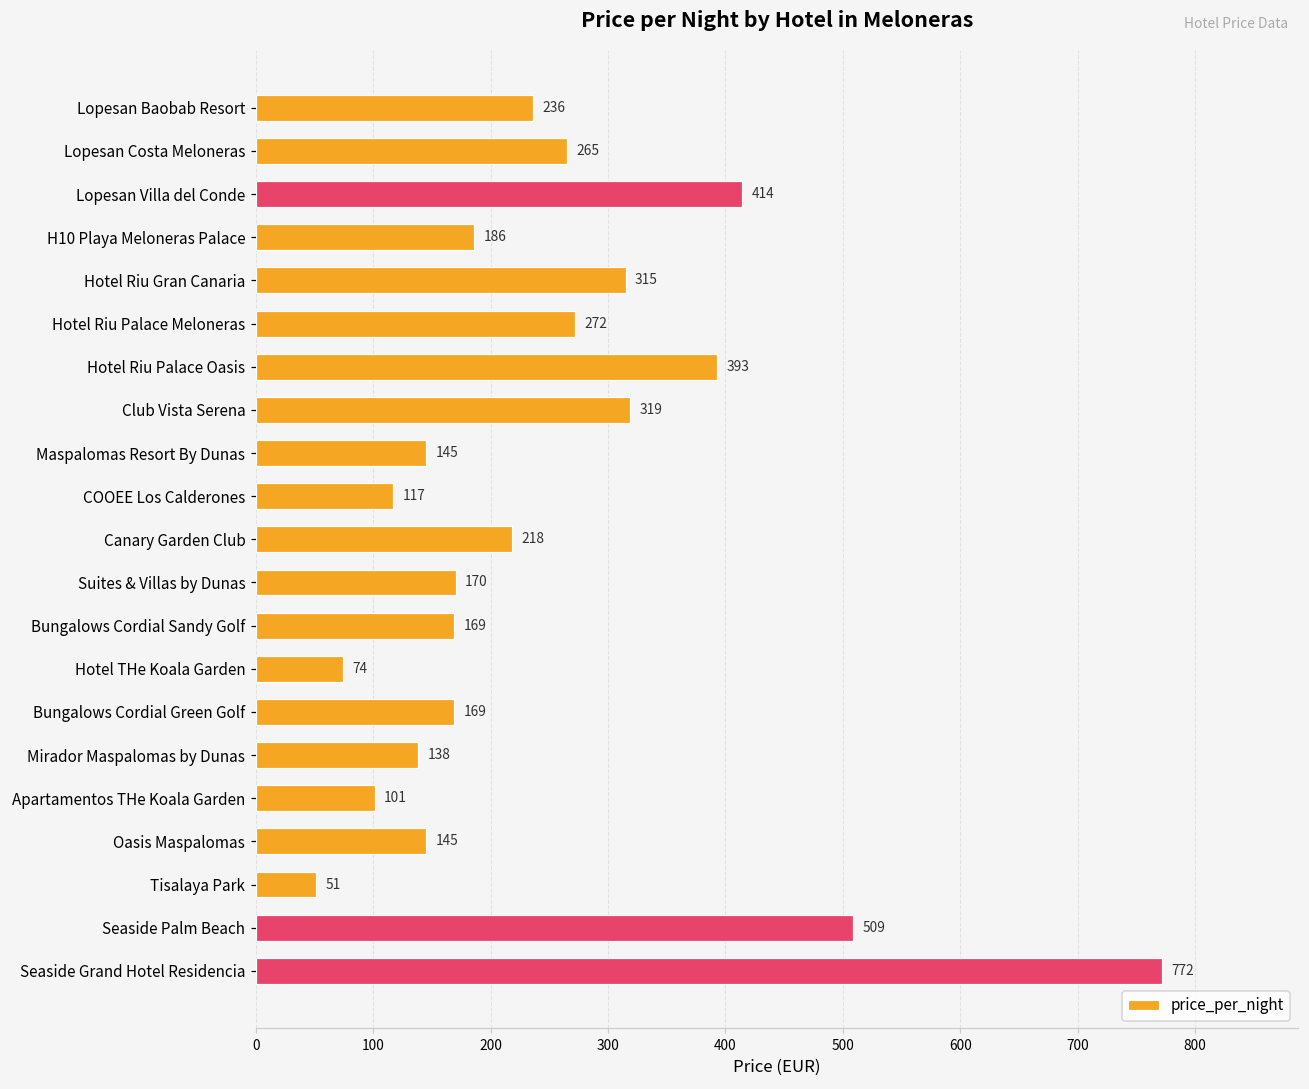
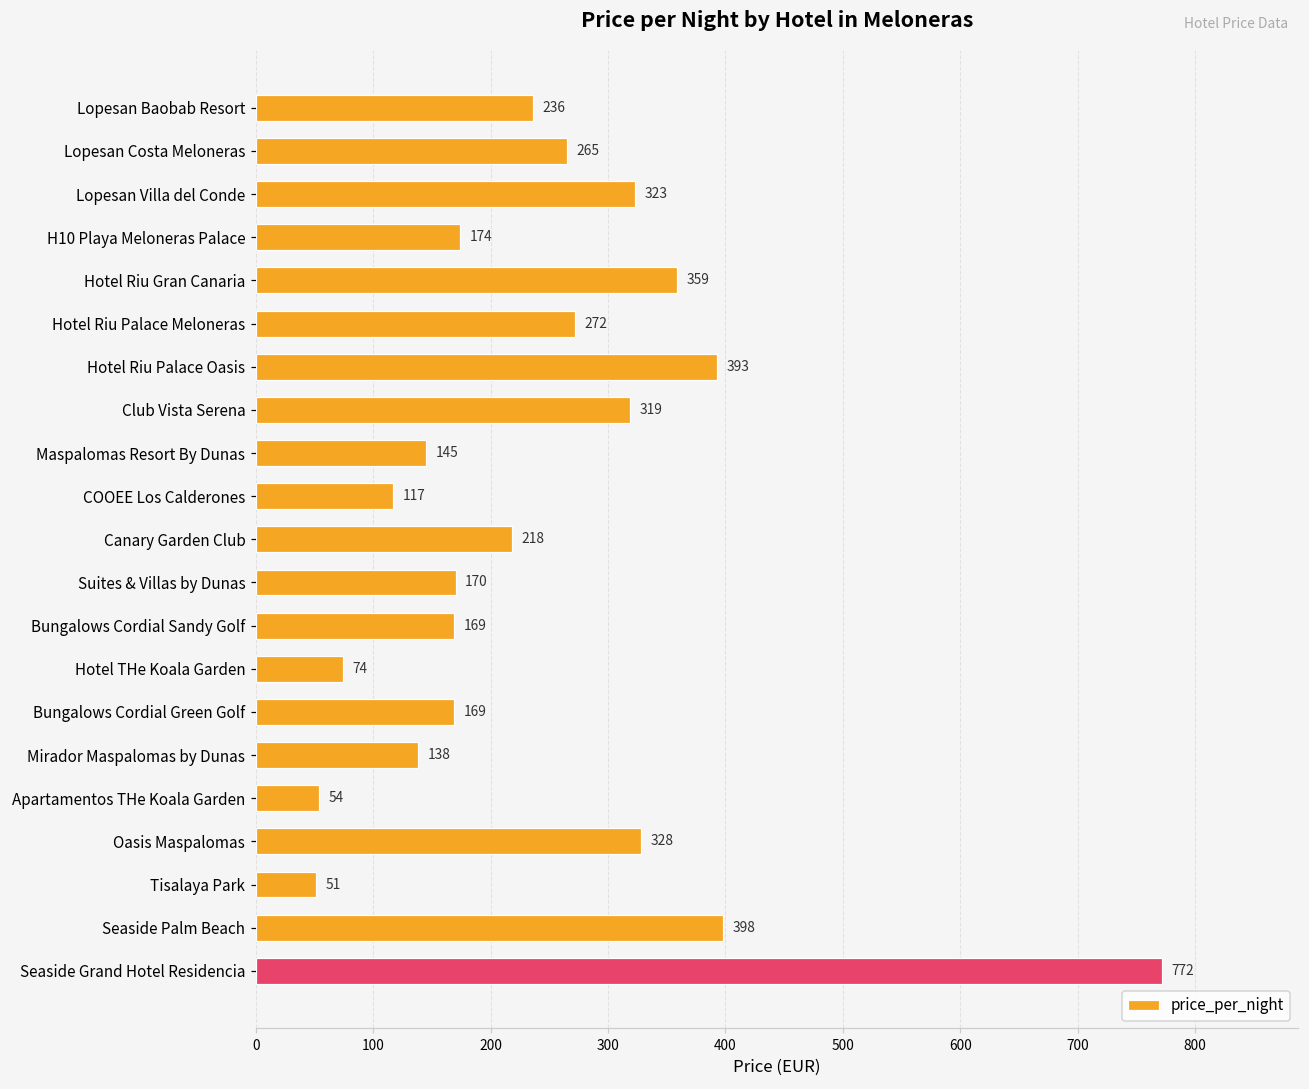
Lopesan Villa del Conde: 414 -> 323
H10 Playa Meloneras Palace: 186 -> 174
Hotel Riu Gran Canaria: 315 -> 359
Apartamentos THe Koala Garden: 101 -> 54
Oasis Maspalomas: 145 -> 328
Seaside Palm Beach: 509 -> 398
